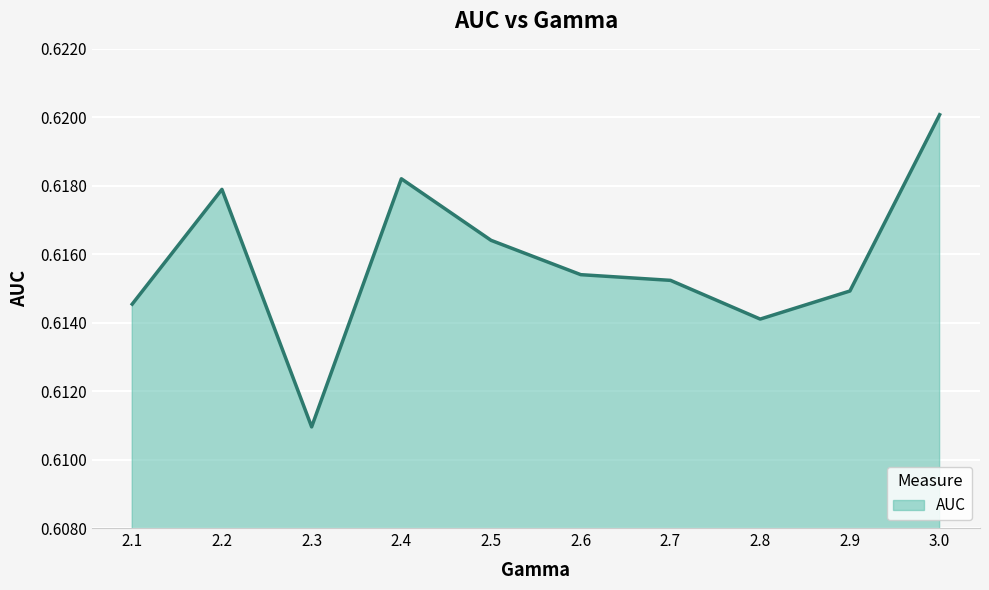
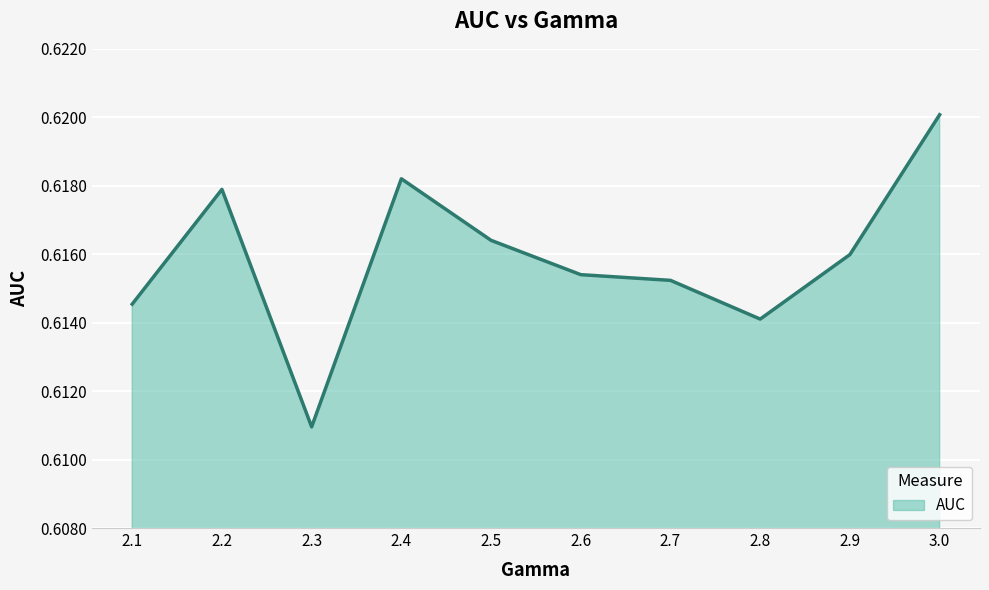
2.9: 0.6149 -> 0.6160
